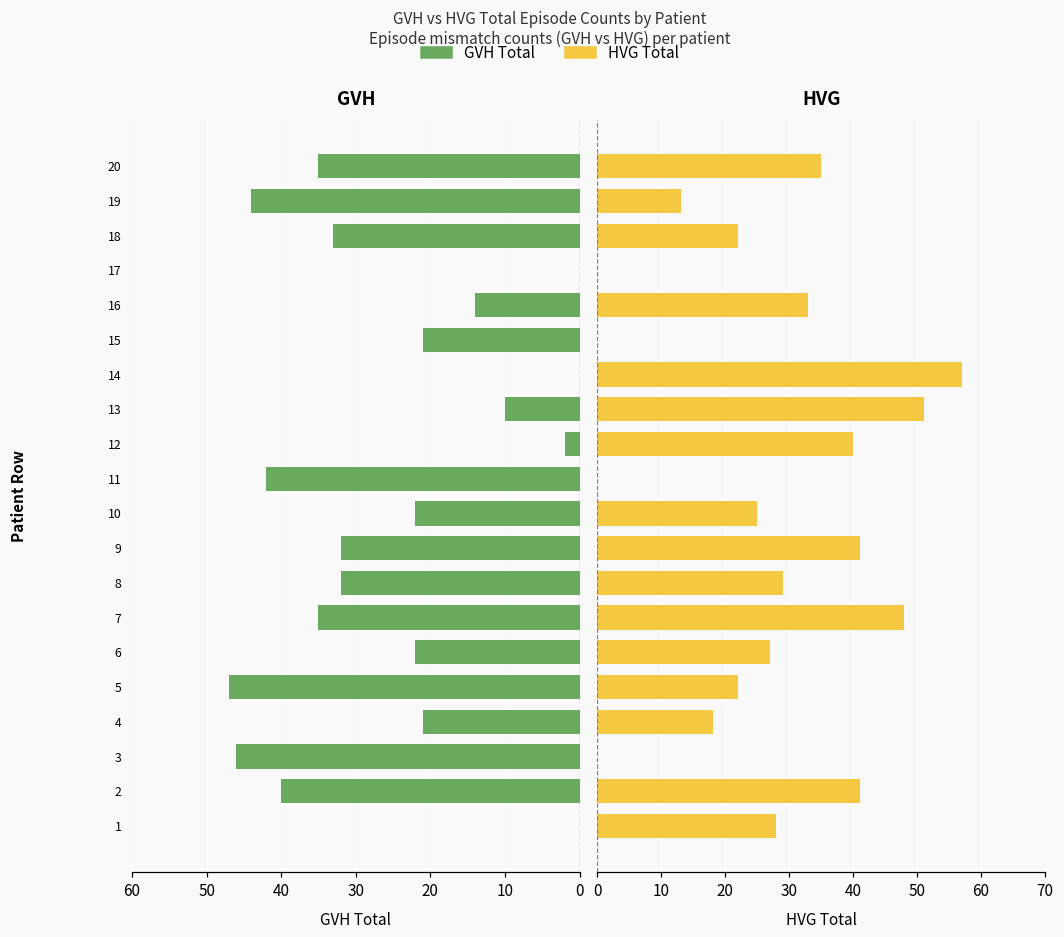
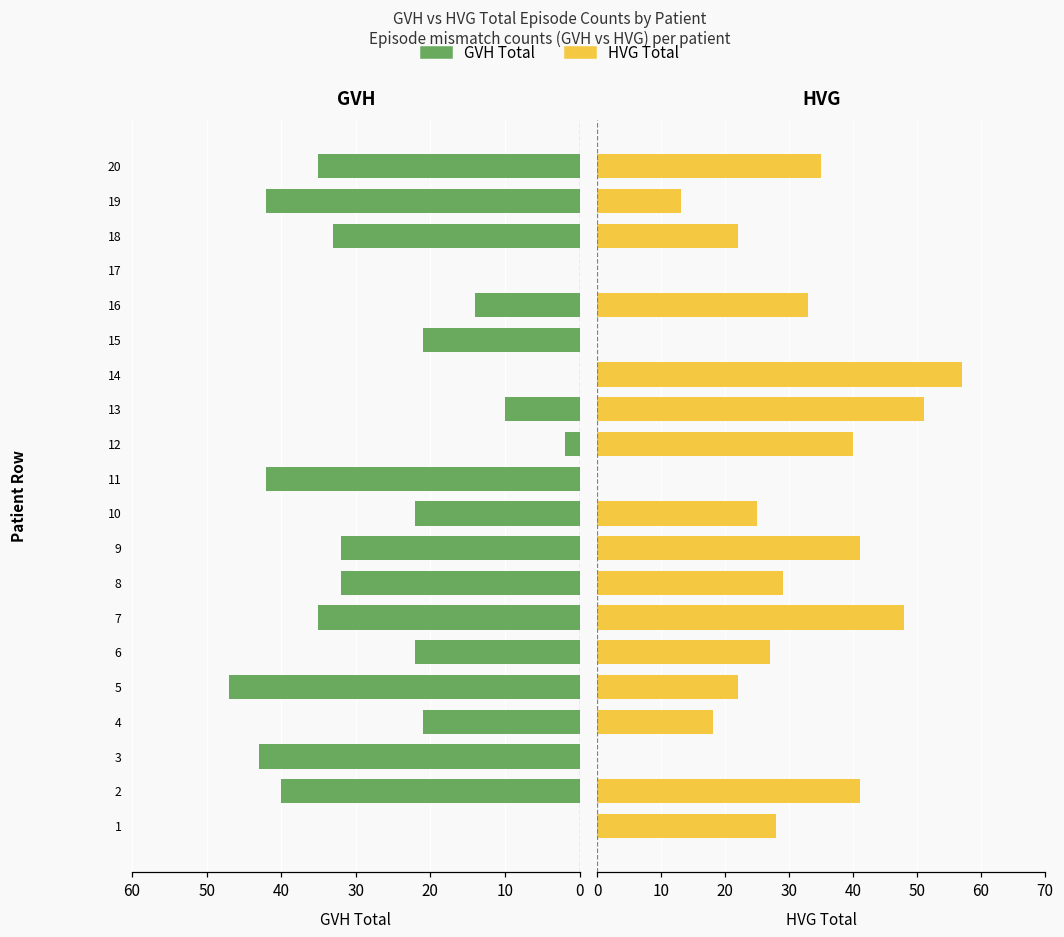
GVH, 19: 44 -> 42
GVH, 3: 46 -> 43
